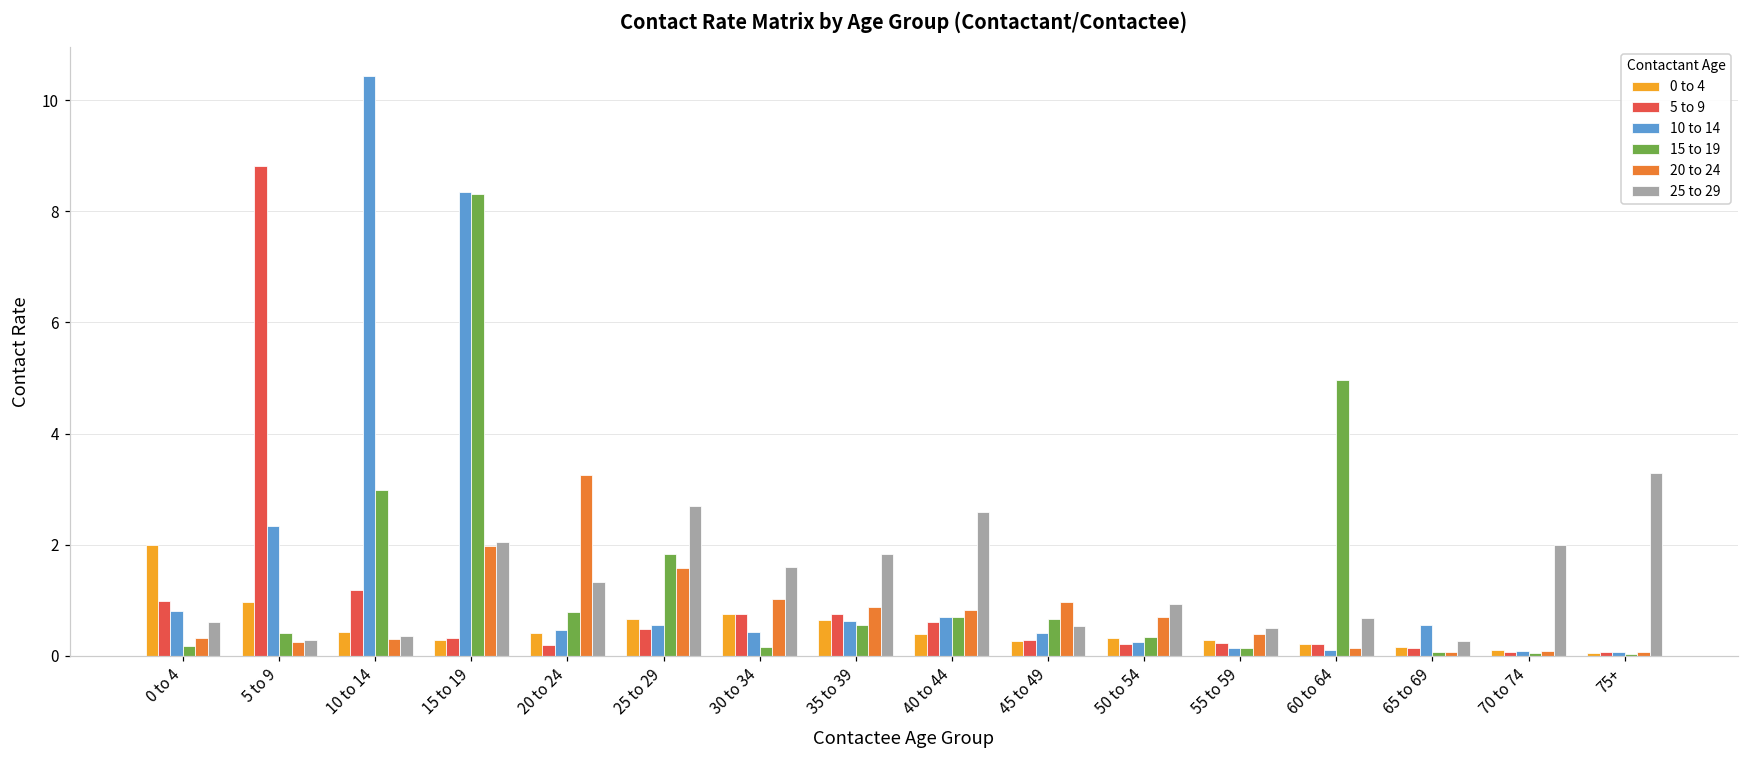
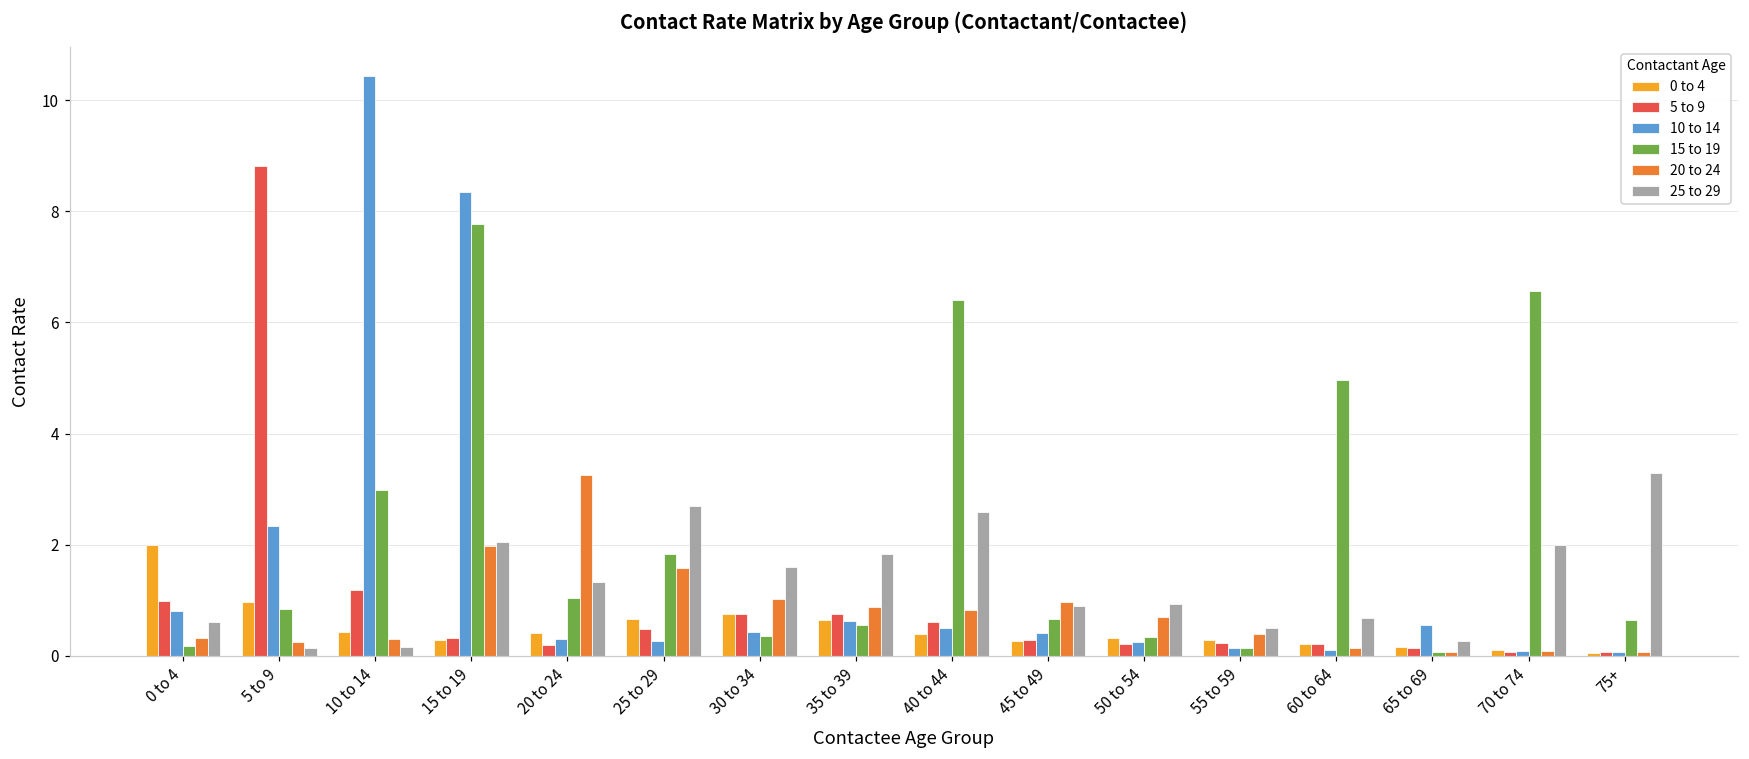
15 to 19, 5 to 9: 0.4 -> 0.8
25 to 29, 5 to 9: 0.3 -> 0.1
25 to 29, 10 to 14: 0.3 -> 0.2
15 to 19, 15 to 19: 8.3 -> 7.8
10 to 14, 20 to 24: 0.5 -> 0.3
15 to 19, 20 to 24: 0.8 -> 1.0
10 to 14, 25 to 29: 0.6 -> 0.3
15 to 19, 30 to 34: 0.2 -> 0.4
10 to 14, 40 to 44: 0.7 -> 0.5
15 to 19, 40 to 44: 0.7 -> 6.4
25 to 29, 45 to 49: 0.5 -> 0.9
15 to 19, 70 to 74: 0.0 -> 6.6
15 to 19, 75+: 0.0 -> 0.7
